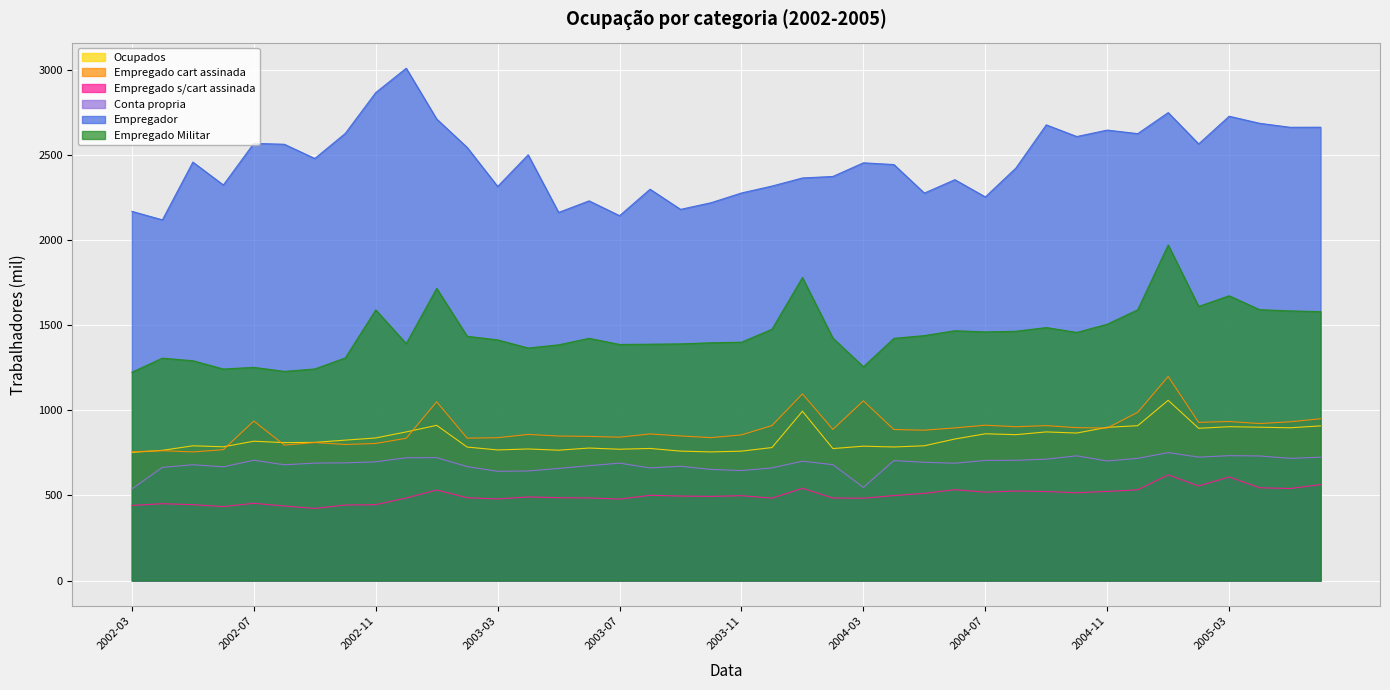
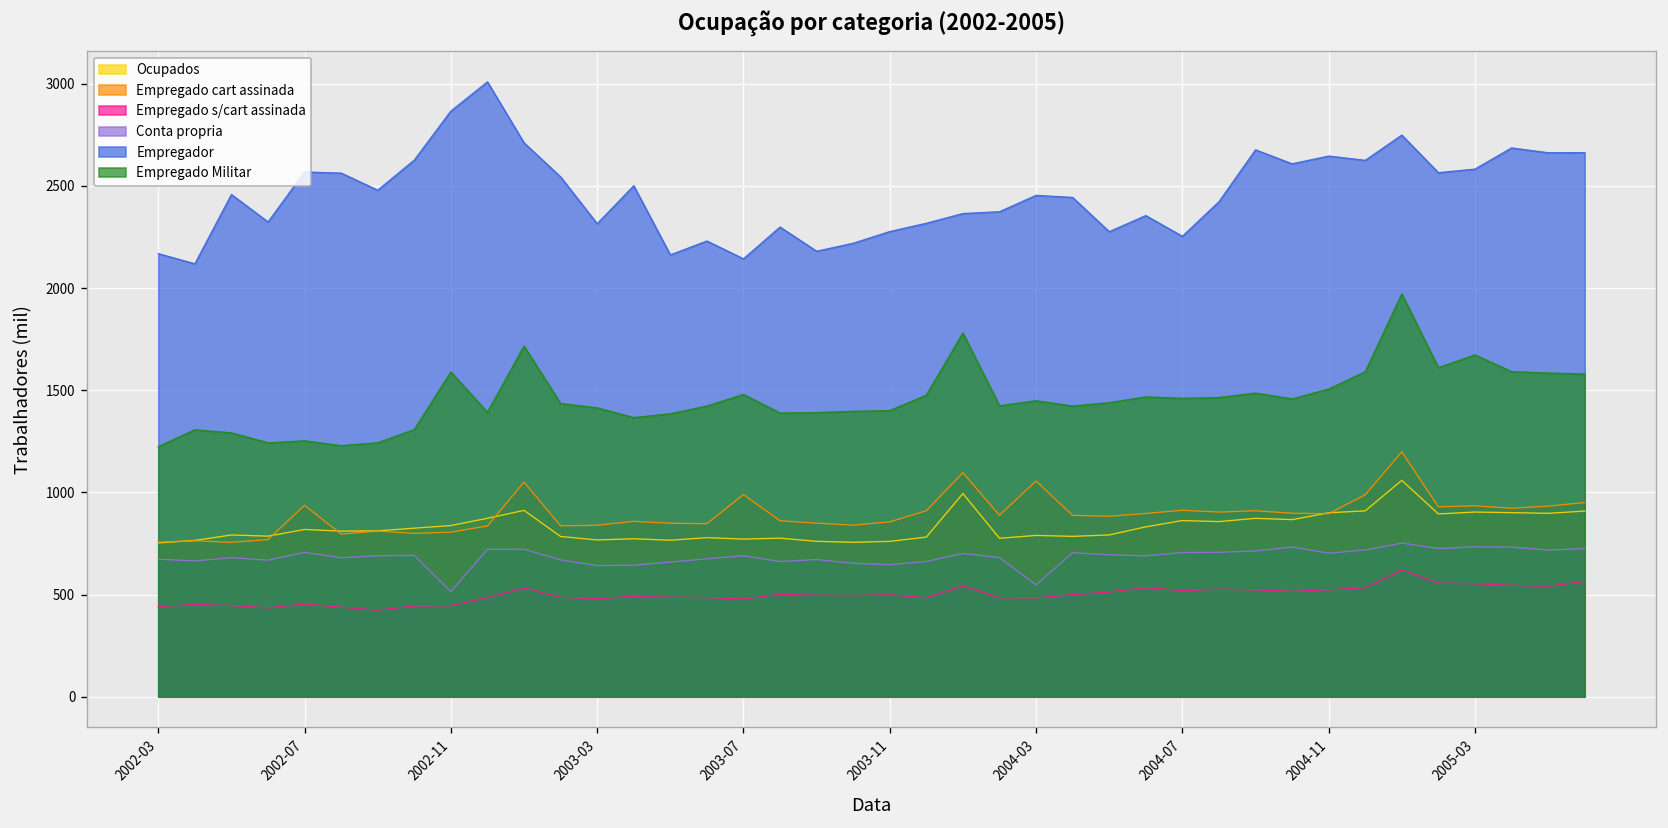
Conta propria, 2002-03: 540 -> 670
Conta propria, 2002-11: 700 -> 510
Empregado cart assinada, 2003-07: 840 -> 990
Empregado Militar, 2003-07: 1390 -> 1480
Empregado Militar, 2004-03: 1260 -> 1450
Empregado s/cart assinada, 2005-03: 610 -> 550
Empregador, 2005-03: 2730 -> 2580
